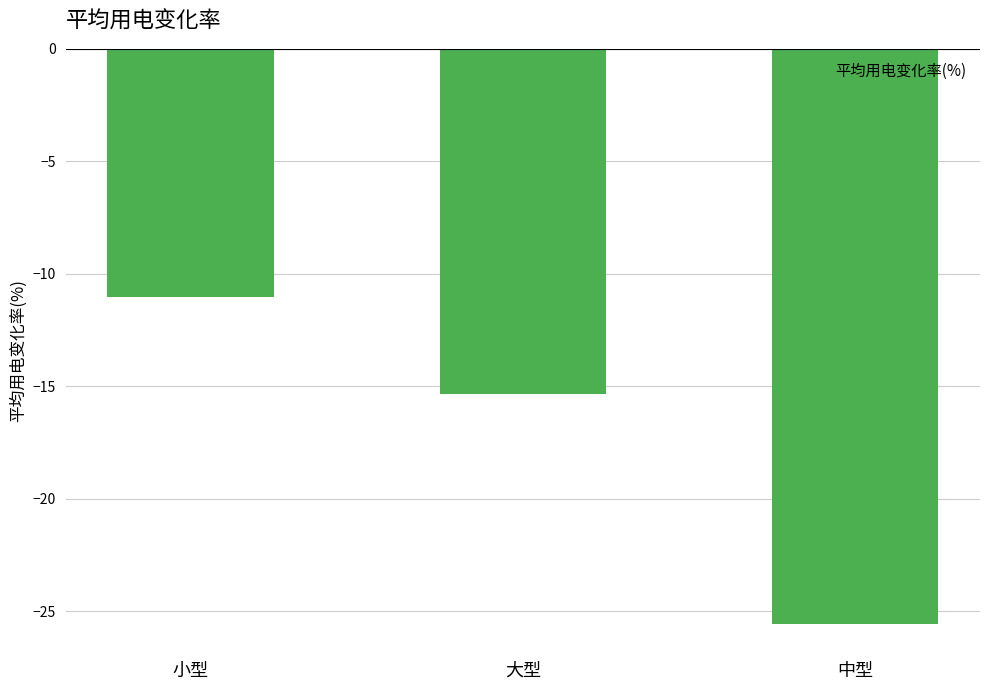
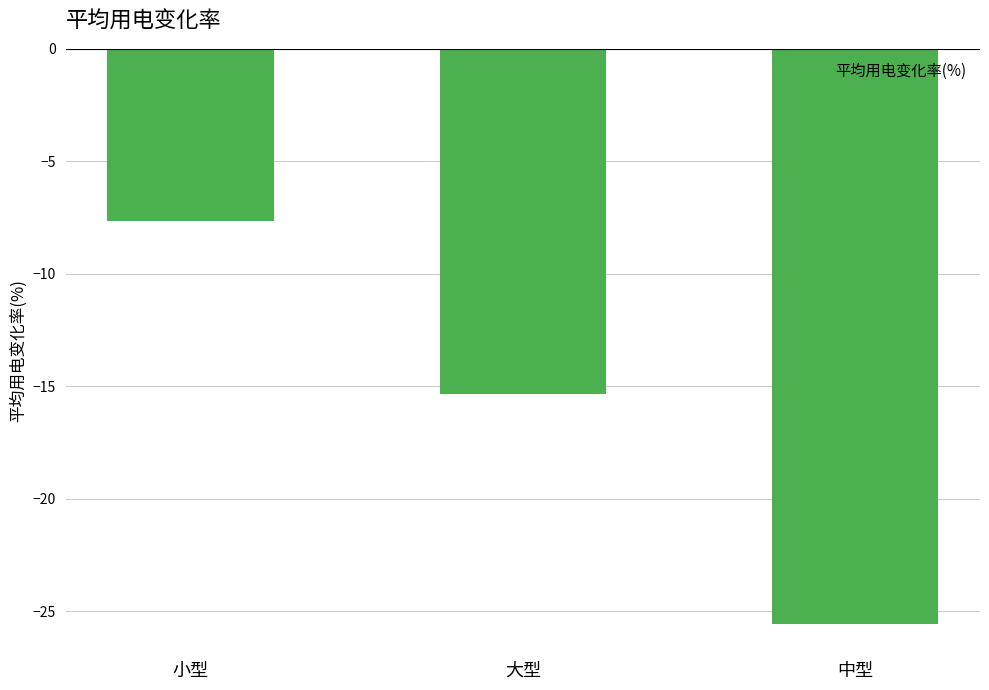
小型: -11.0 -> -7.6
